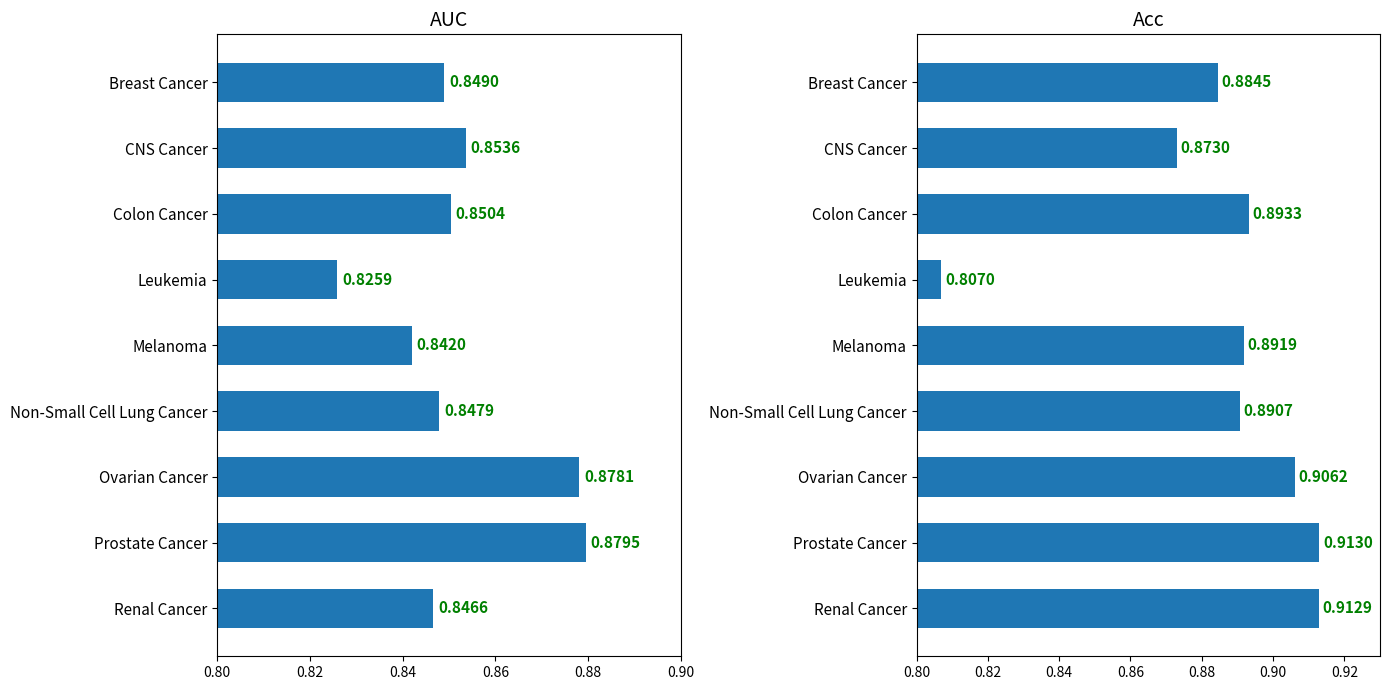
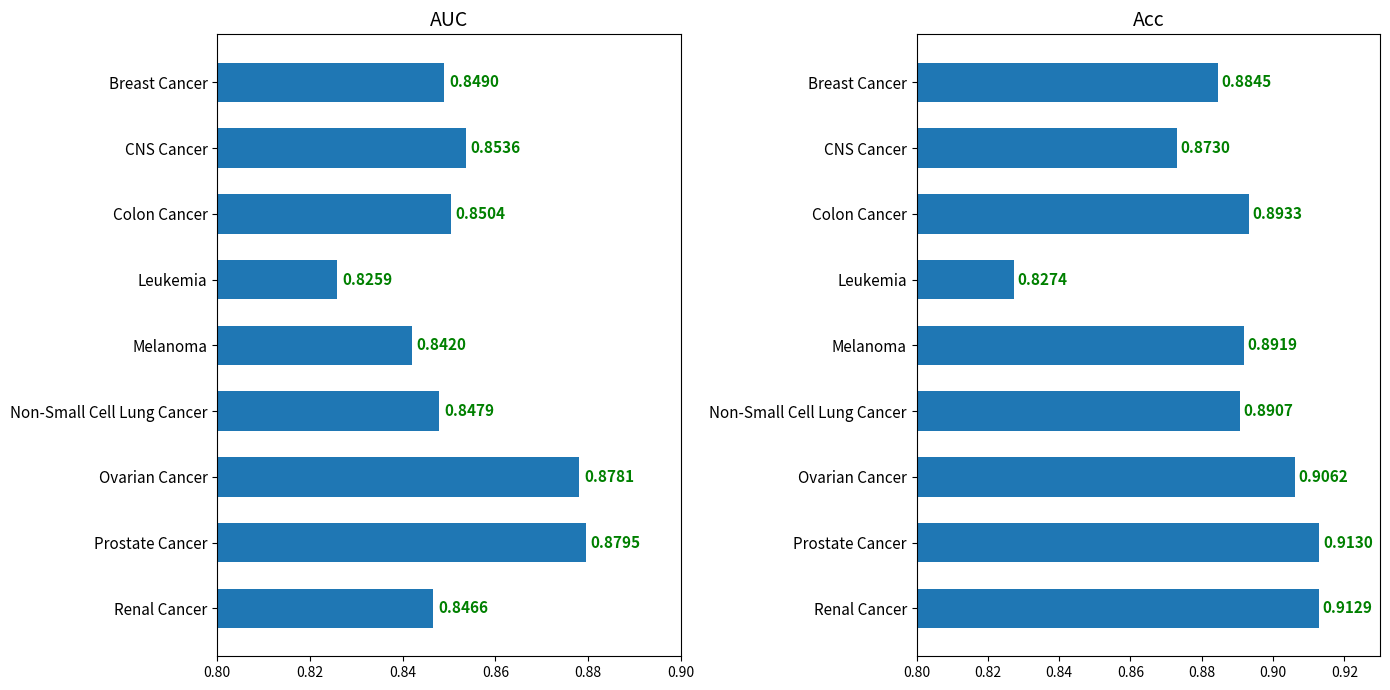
Acc, Leukemia: 0.8070 -> 0.8274
